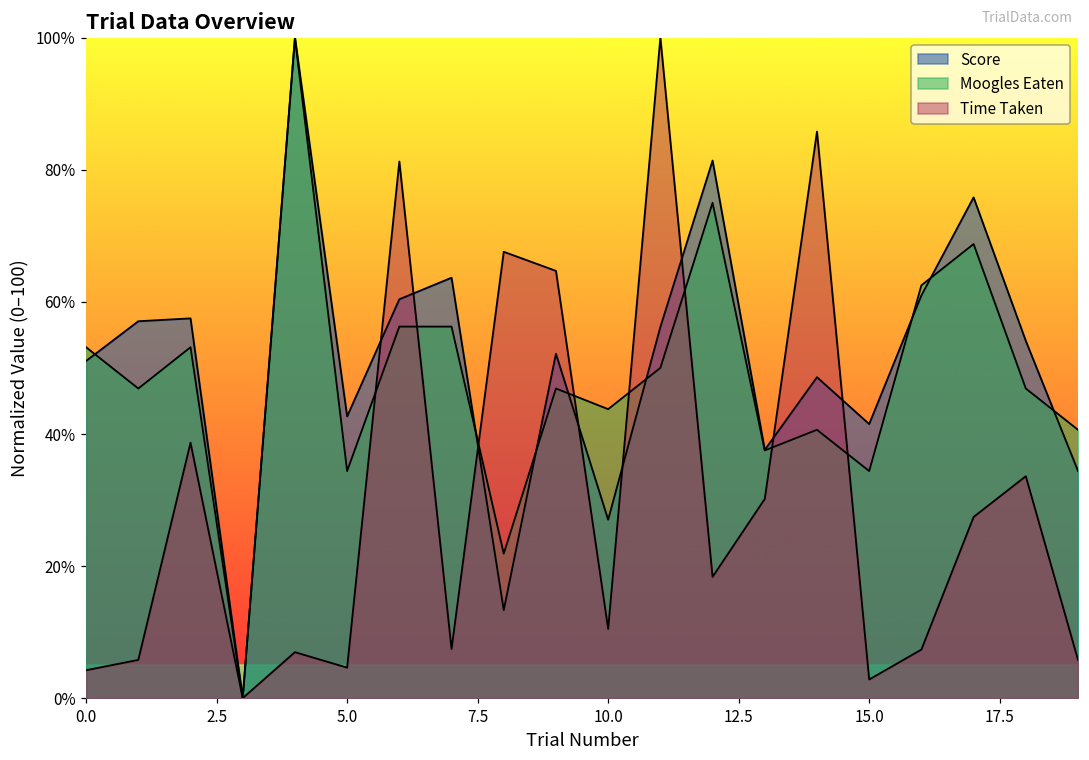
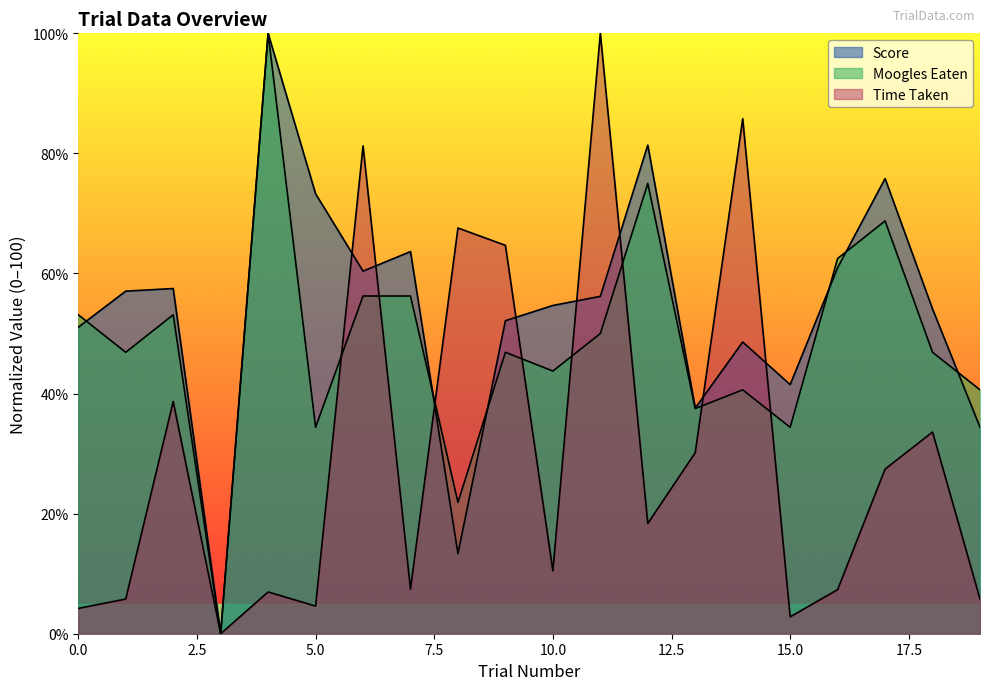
Score, 5.0: 43% -> 73%
Score, 10.0: 27% -> 55%
